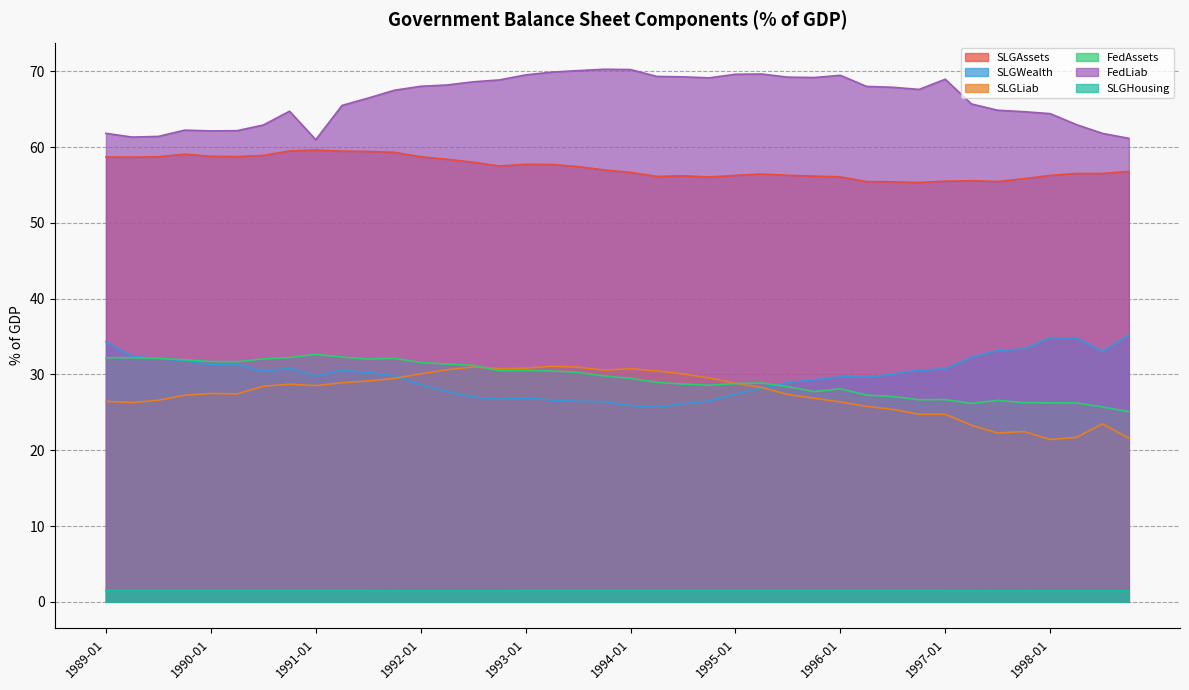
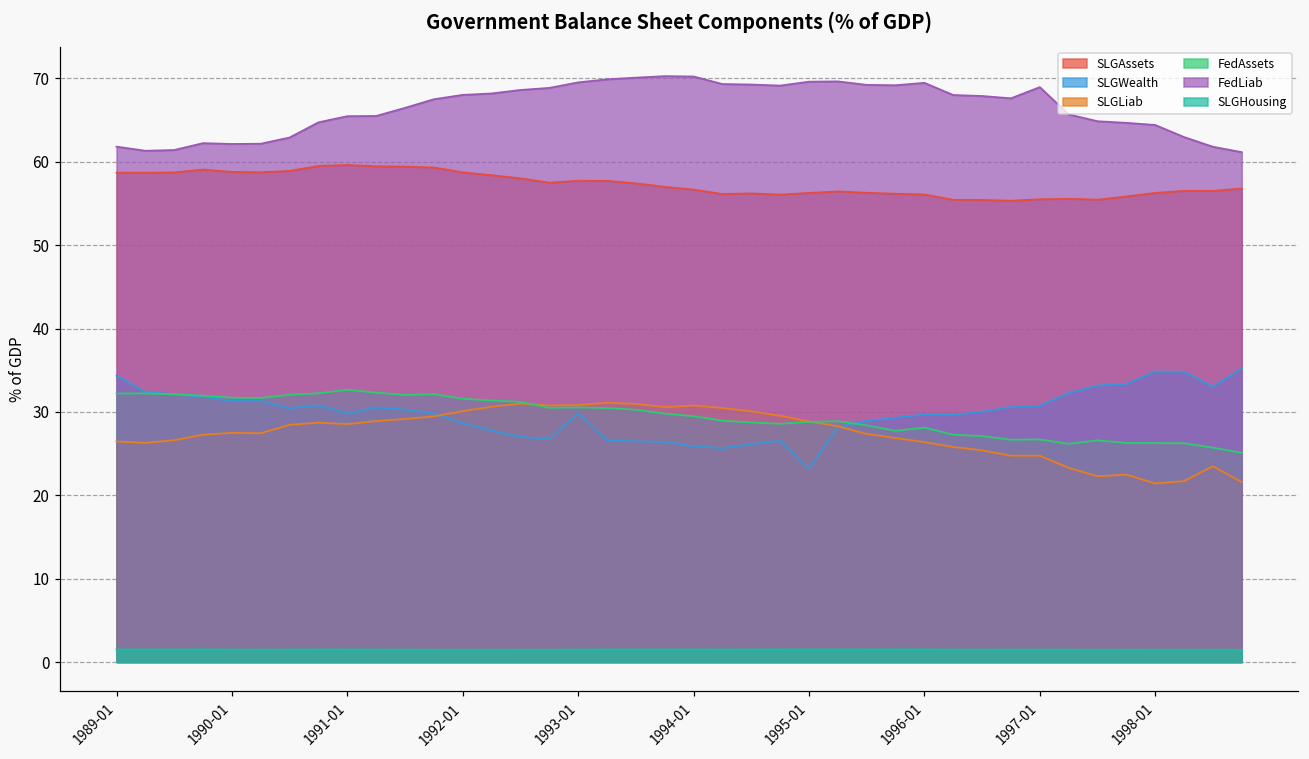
FedLiab, 1991-01: 61 -> 65
SLGWealth, 1993-01: 27 -> 30
SLGWealth, 1995-01: 27 -> 23
